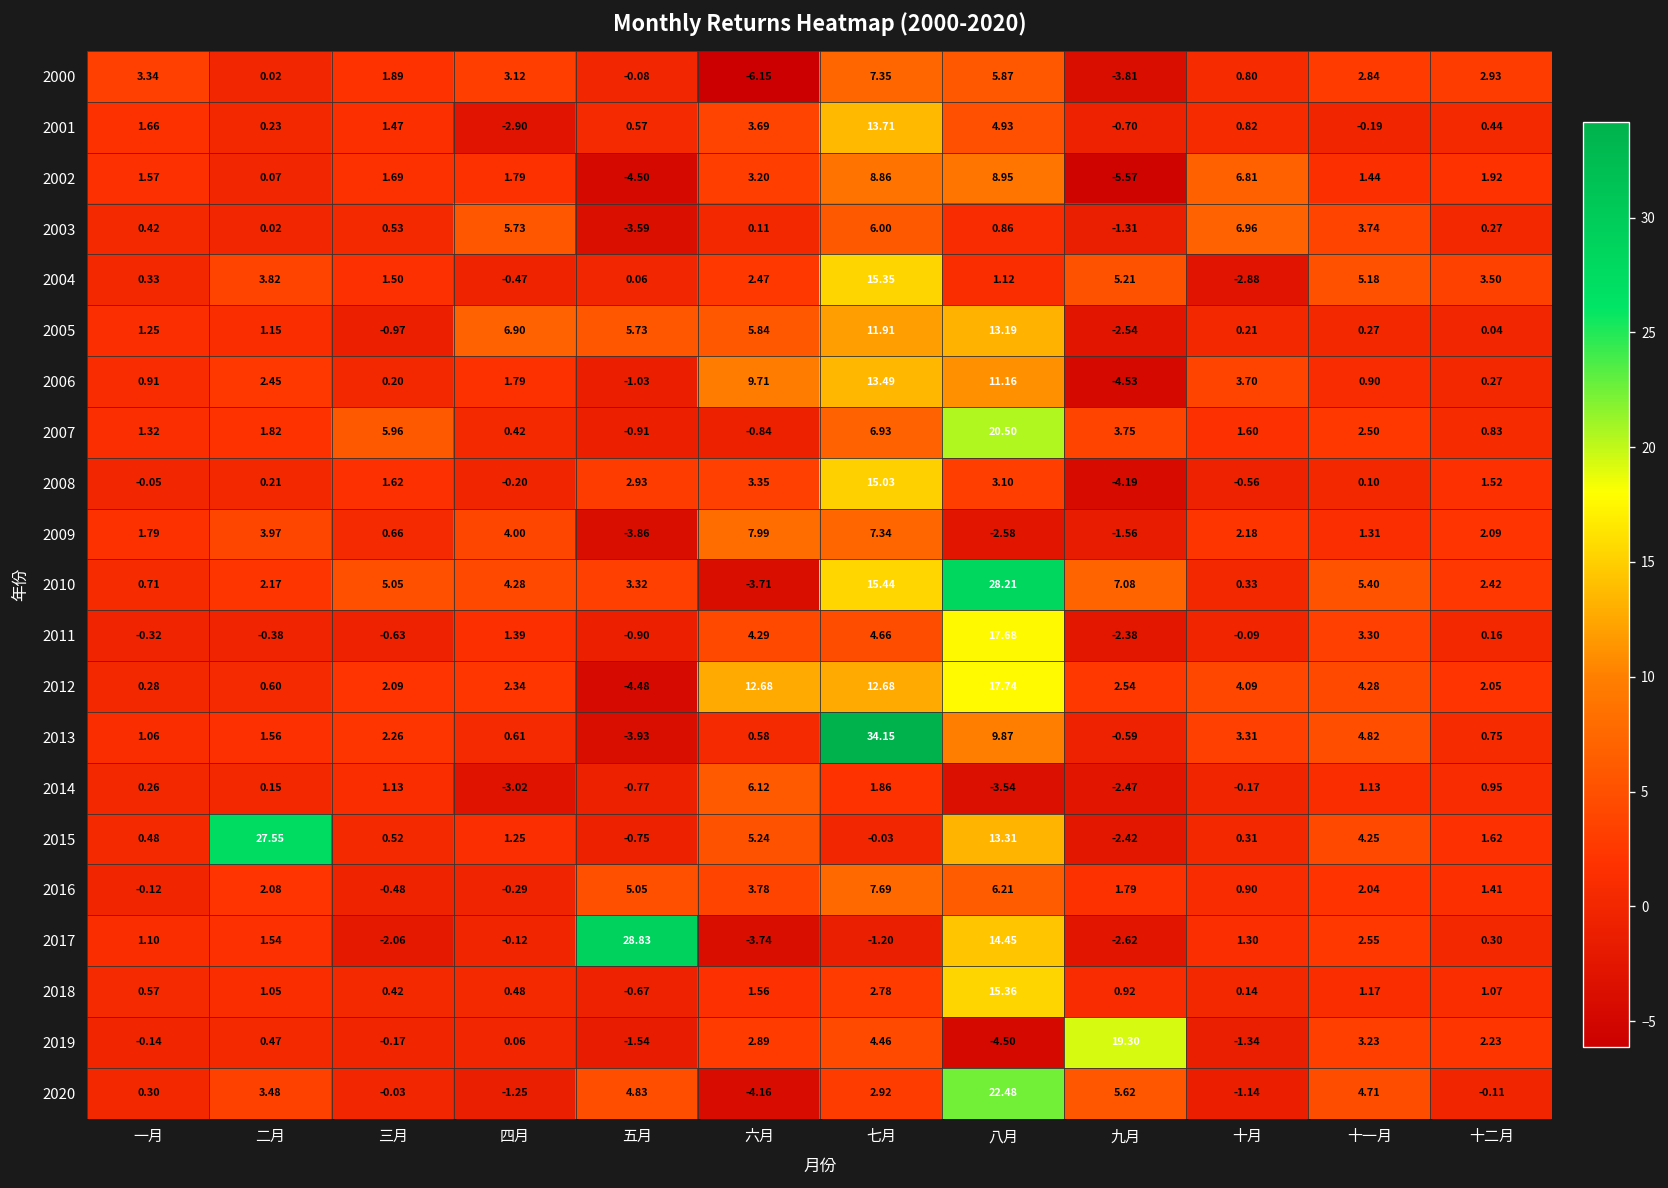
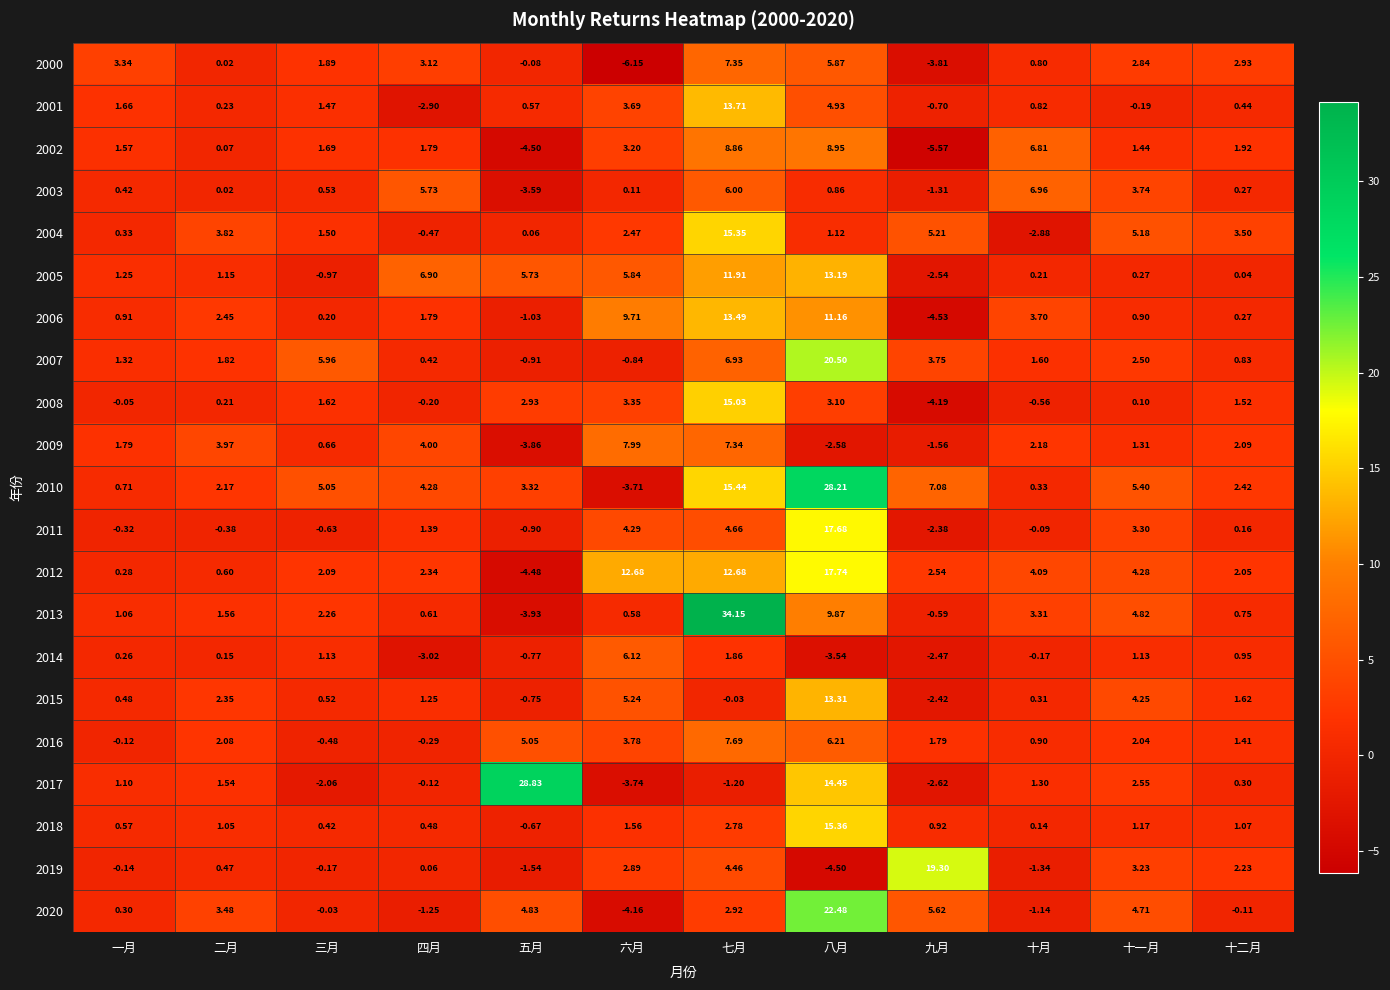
2015, 二月: 27.55 -> 2.35
